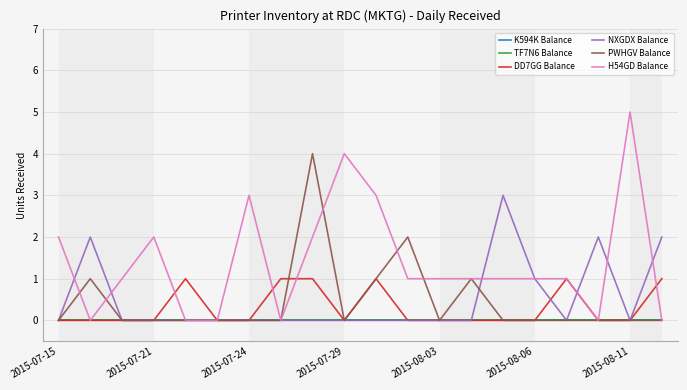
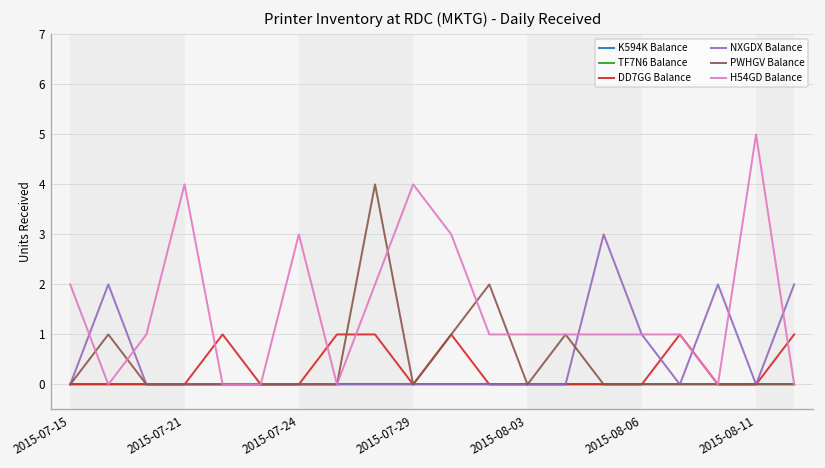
H54GD Balance, 2015-07-21: 2 -> 4
